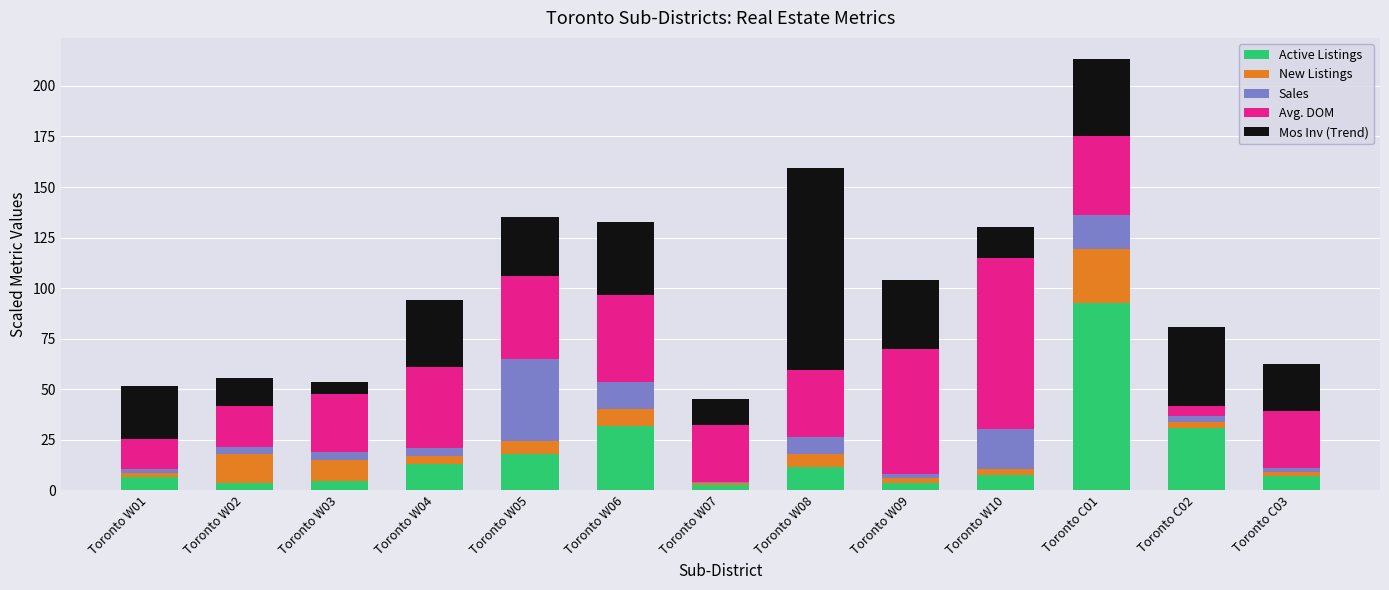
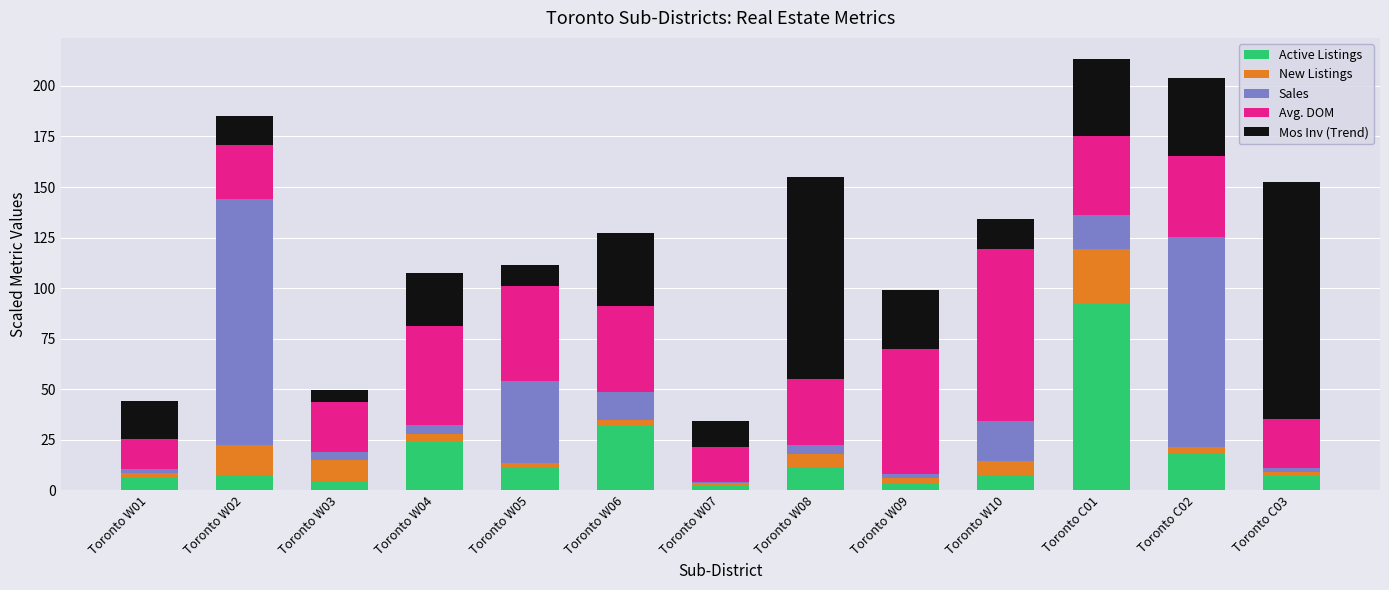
Mos Inv (Trend), Toronto W01: 26 -> 19
Active Listings, Toronto W02: 3 -> 8
Sales, Toronto W02: 4 -> 122
Avg. DOM, Toronto W02: 20 -> 27
Avg. DOM, Toronto W03: 29 -> 25
Active Listings, Toronto W04: 13 -> 24
Avg. DOM, Toronto W04: 40 -> 49
Mos Inv (Trend), Toronto W04: 33 -> 26
Active Listings, Toronto W05: 18 -> 12
New Listings, Toronto W05: 6 -> 2
Avg. DOM, Toronto W05: 41 -> 47
Mos Inv (Trend), Toronto W05: 29 -> 10
New Listings, Toronto W06: 8 -> 3
Avg. DOM, Toronto W07: 28 -> 17
Sales, Toronto W08: 8 -> 4
Mos Inv (Trend), Toronto W09: 34 -> 29
New Listings, Toronto W10: 3 -> 7
Active Listings, Toronto C02: 31 -> 18
Sales, Toronto C02: 3 -> 104
Avg. DOM, Toronto C02: 5 -> 40
Avg. DOM, Toronto C03: 28 -> 24
Mos Inv (Trend), Toronto C03: 23 -> 117
